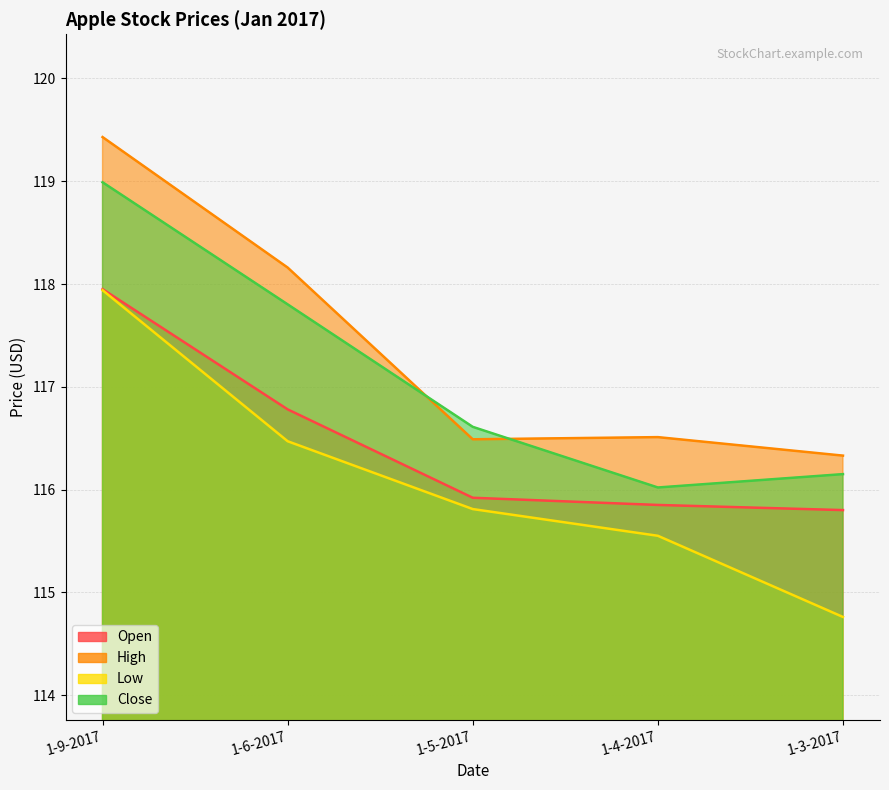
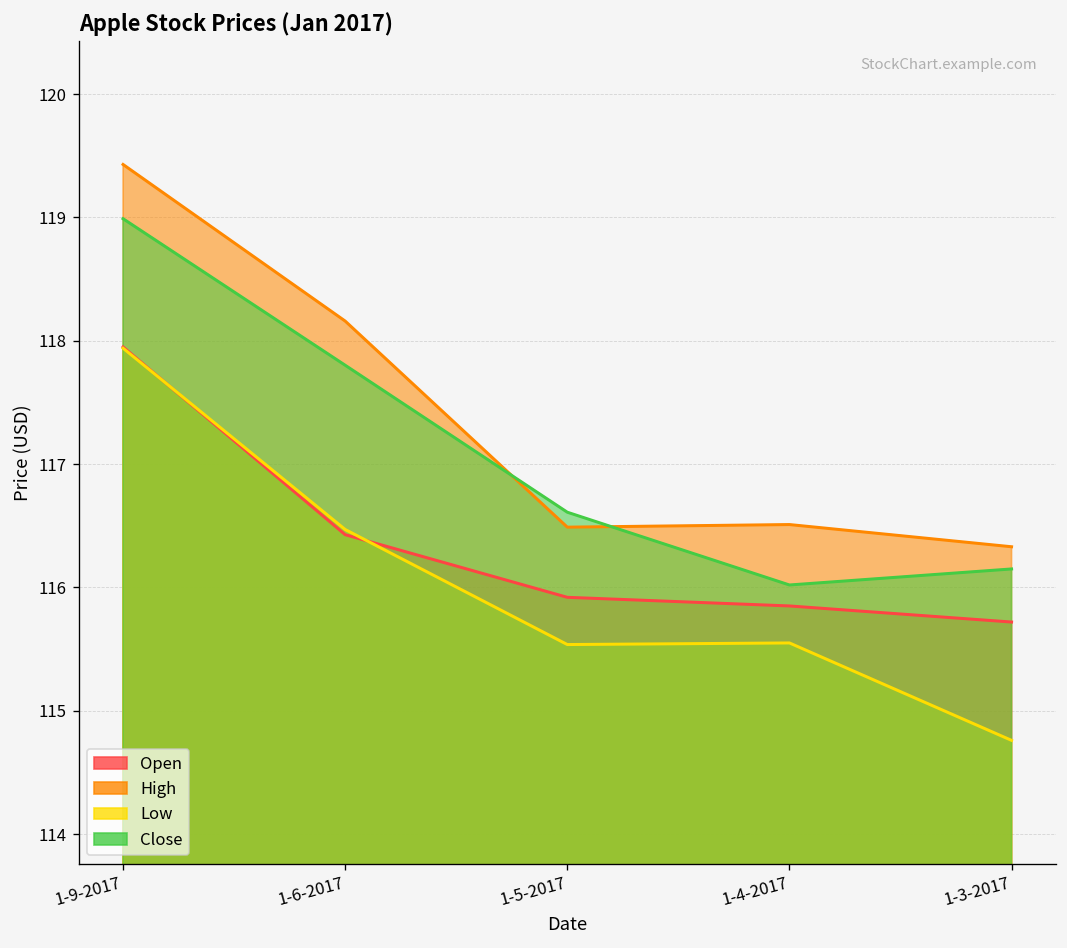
Open, 1-6-2017: 116.78 -> 116.43
Low, 1-5-2017: 115.81 -> 115.54
Open, 1-3-2017: 115.80 -> 115.72
